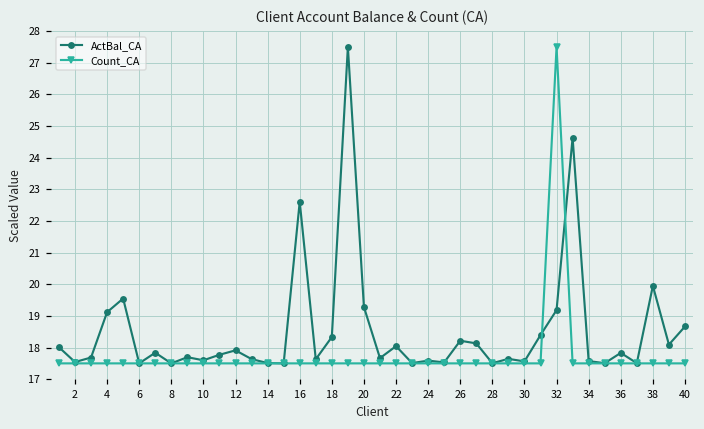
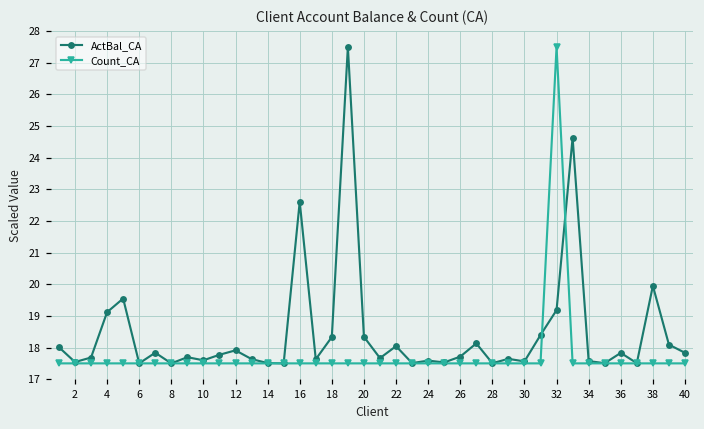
ActBal_CA, 20: 19.3 -> 18.3
ActBal_CA, 26: 18.2 -> 17.7
ActBal_CA, 40: 18.7 -> 17.8
